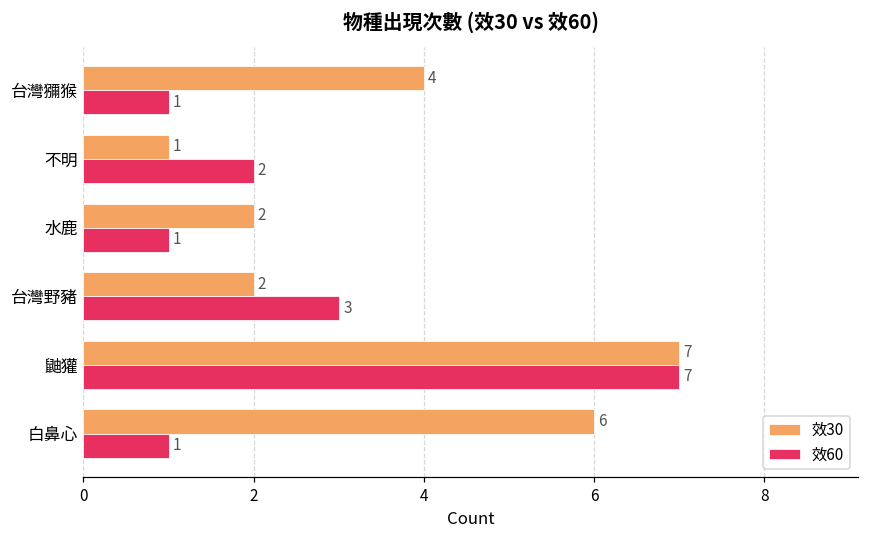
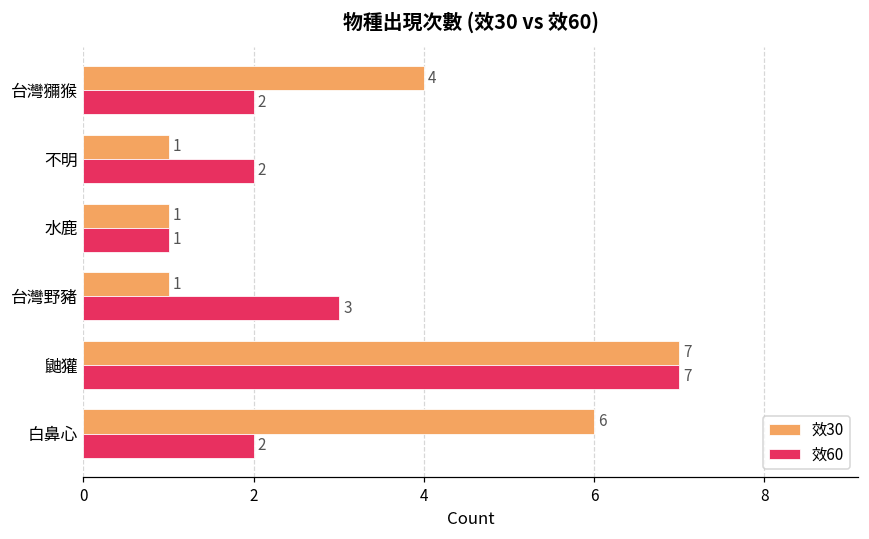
效60, 台灣獼猴: 1 -> 2
效30, 水鹿: 2 -> 1
效30, 台灣野豬: 2 -> 1
效60, 白鼻心: 1 -> 2
